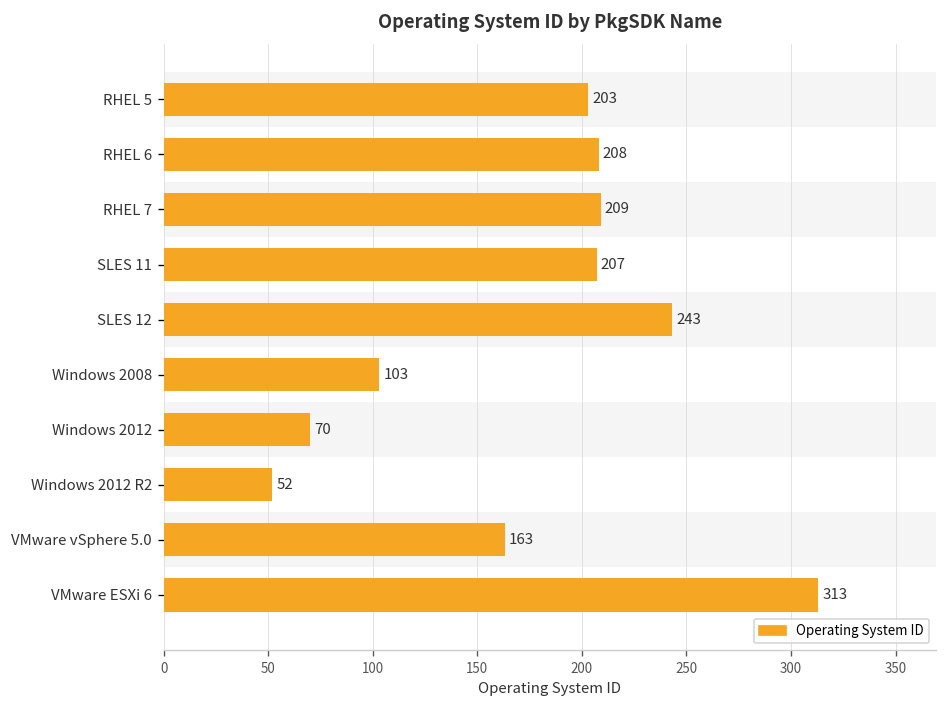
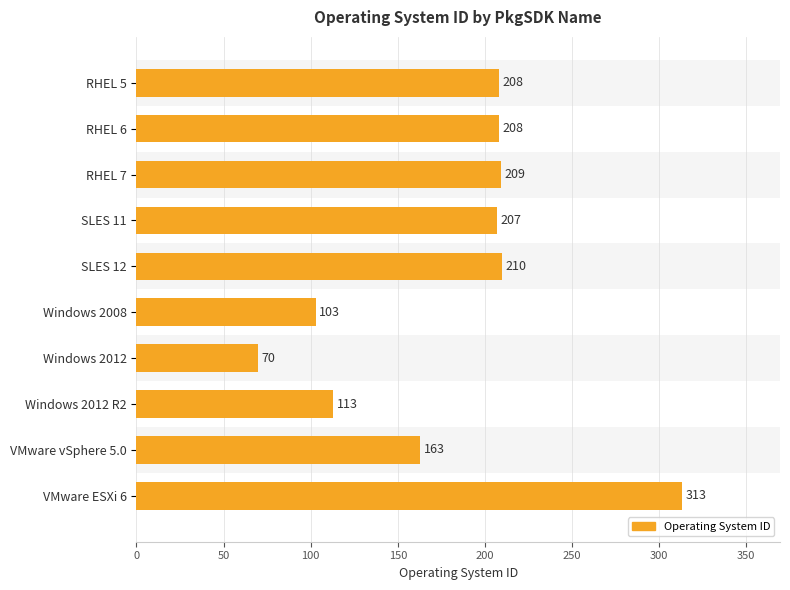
RHEL 5: 203 -> 208
SLES 12: 243 -> 210
Windows 2012 R2: 52 -> 113
